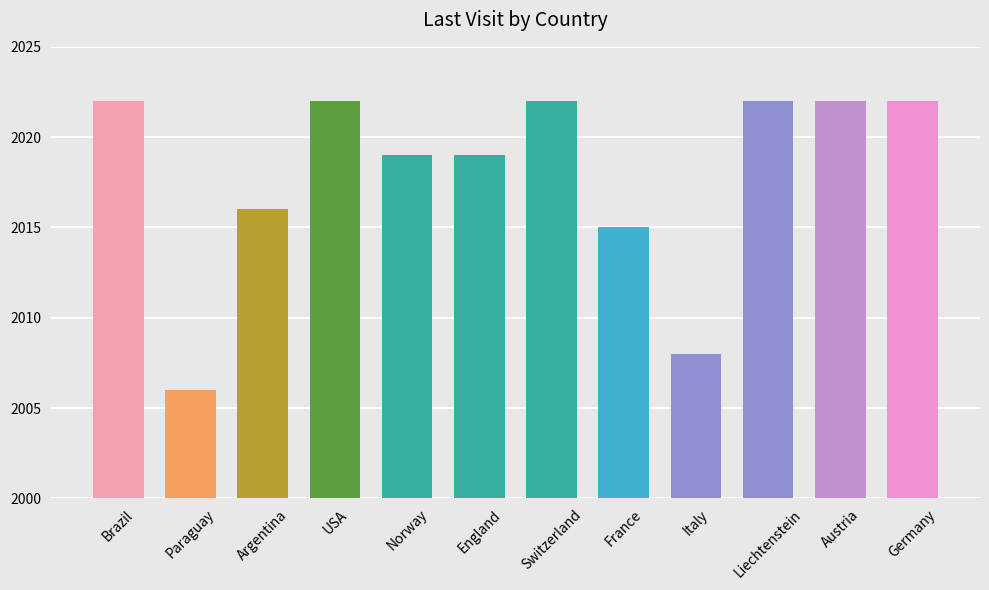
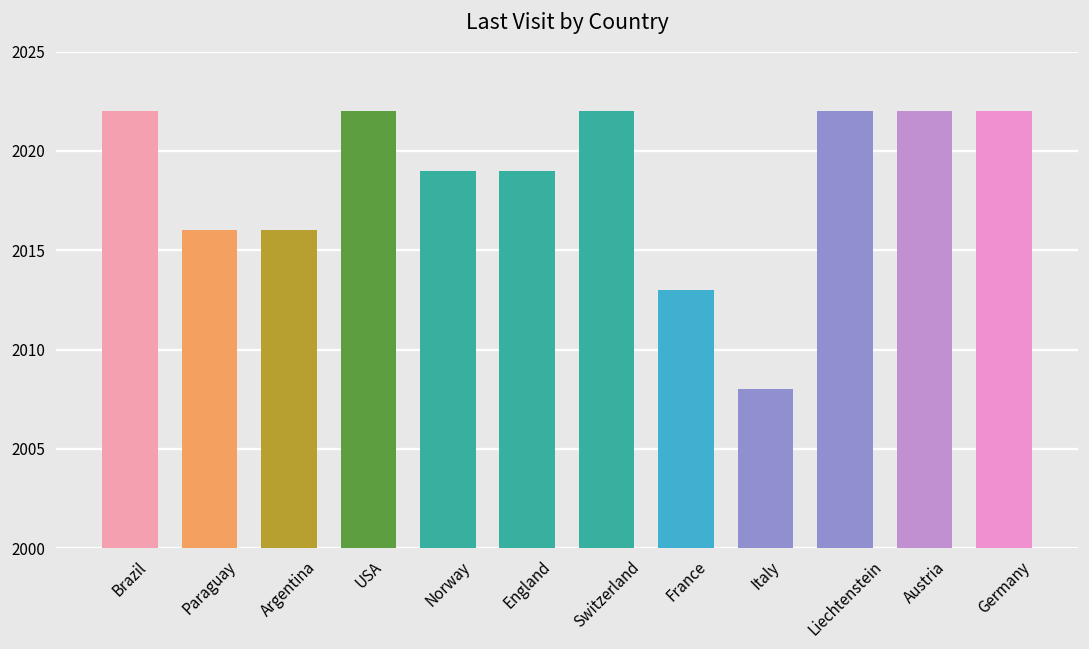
Paraguay: 2006 -> 2016
France: 2015 -> 2013
